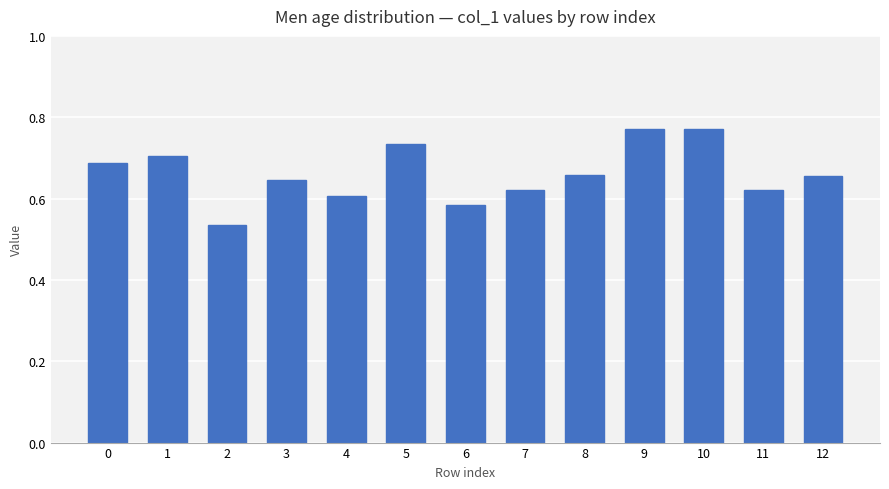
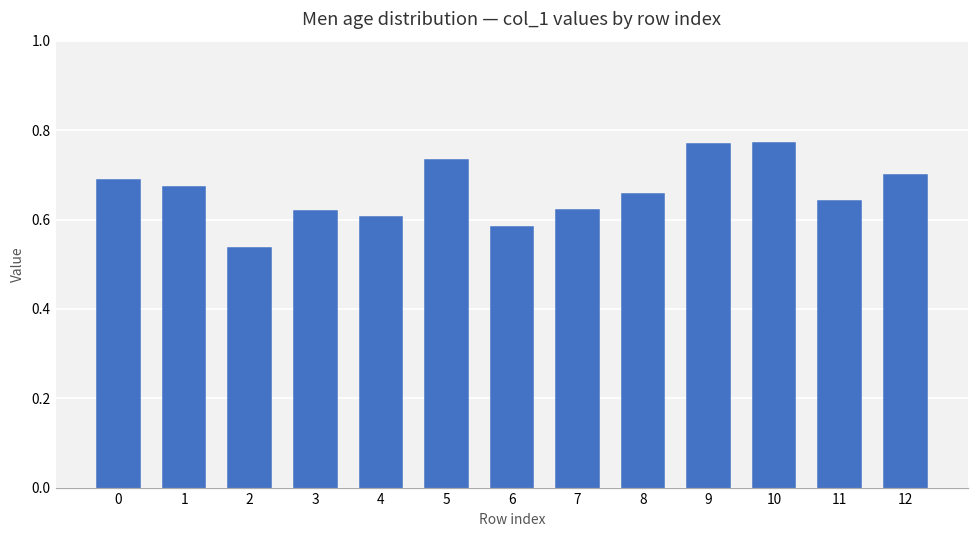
1: 0.70 -> 0.67
3: 0.65 -> 0.62
11: 0.62 -> 0.64
12: 0.66 -> 0.70
